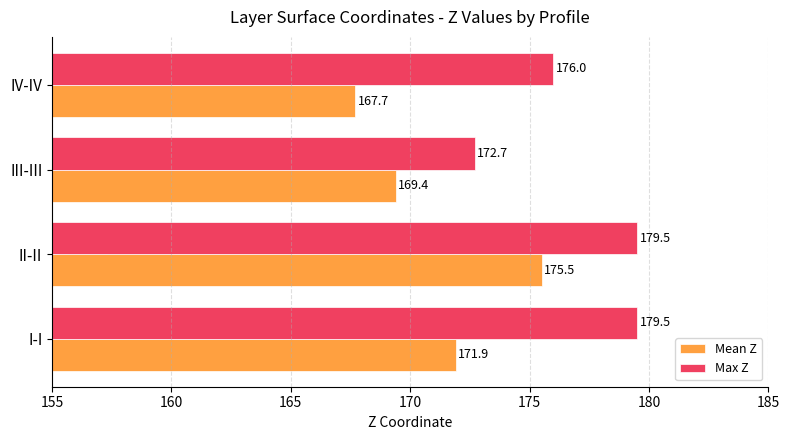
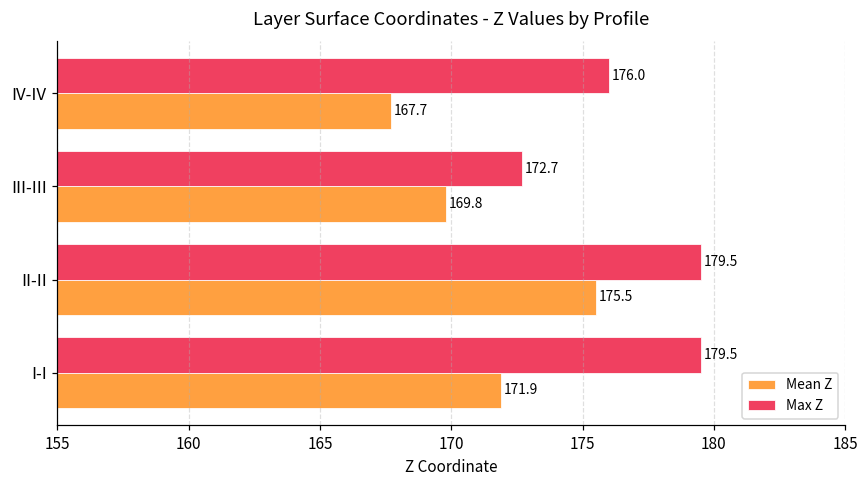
Mean Z, III-III: 169.4 -> 169.8
